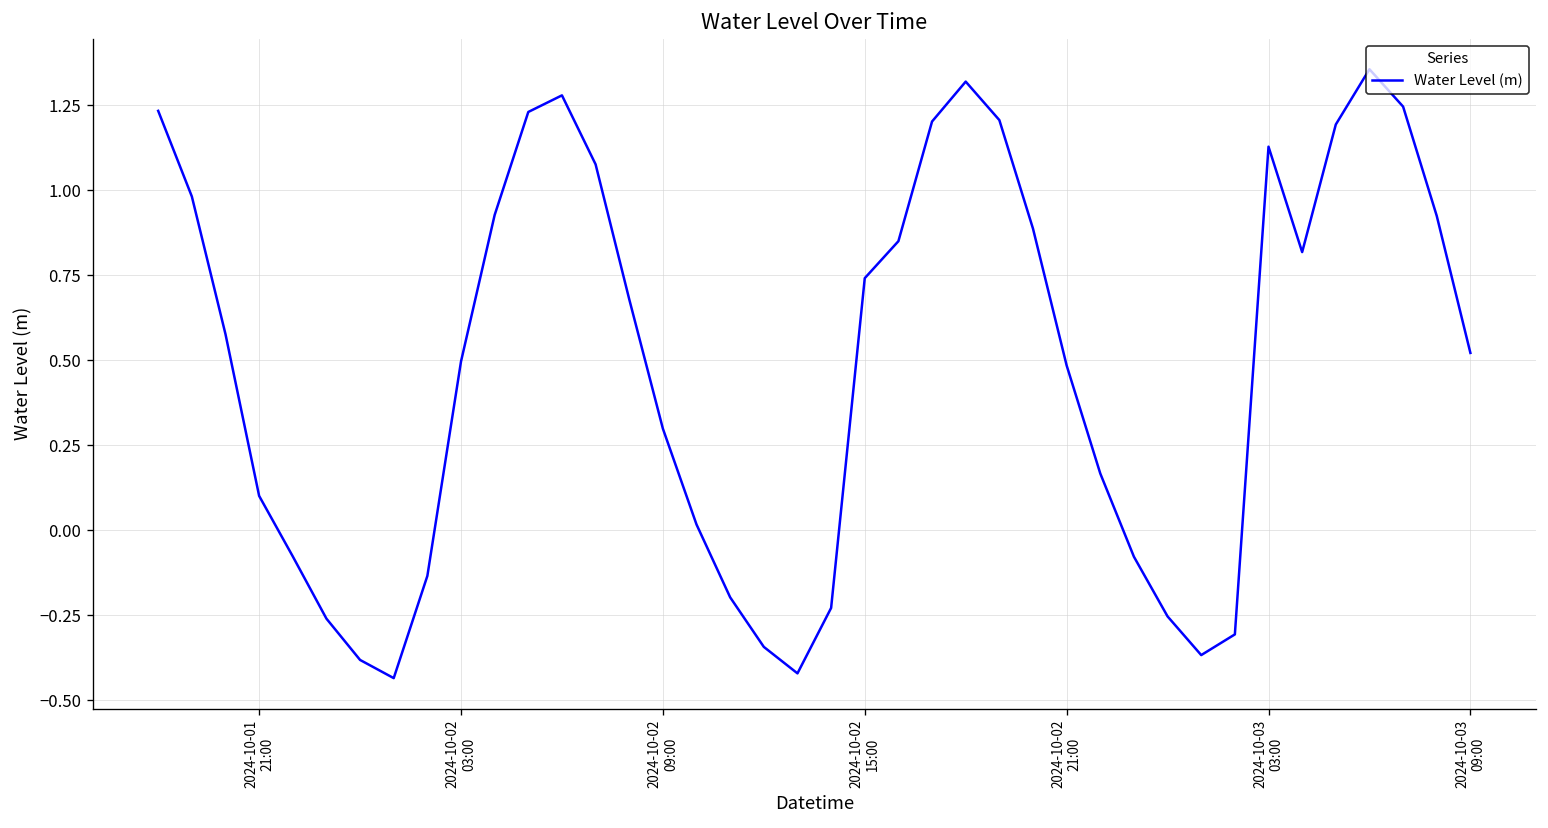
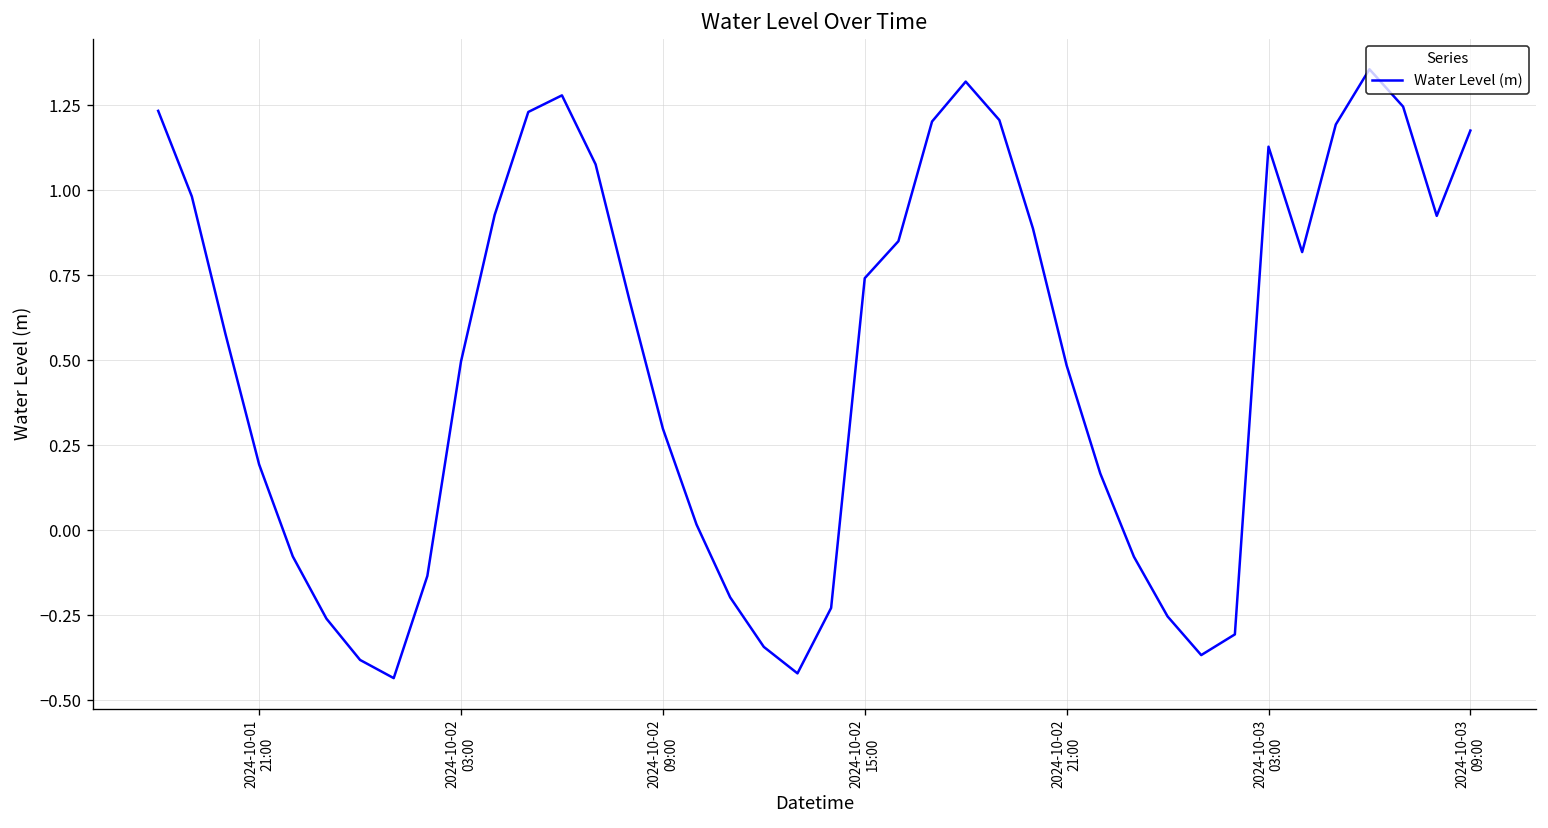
2024-10-01 21:00: 0.10 -> 0.19
2024-10-03 09:00: 0.52 -> 1.18
